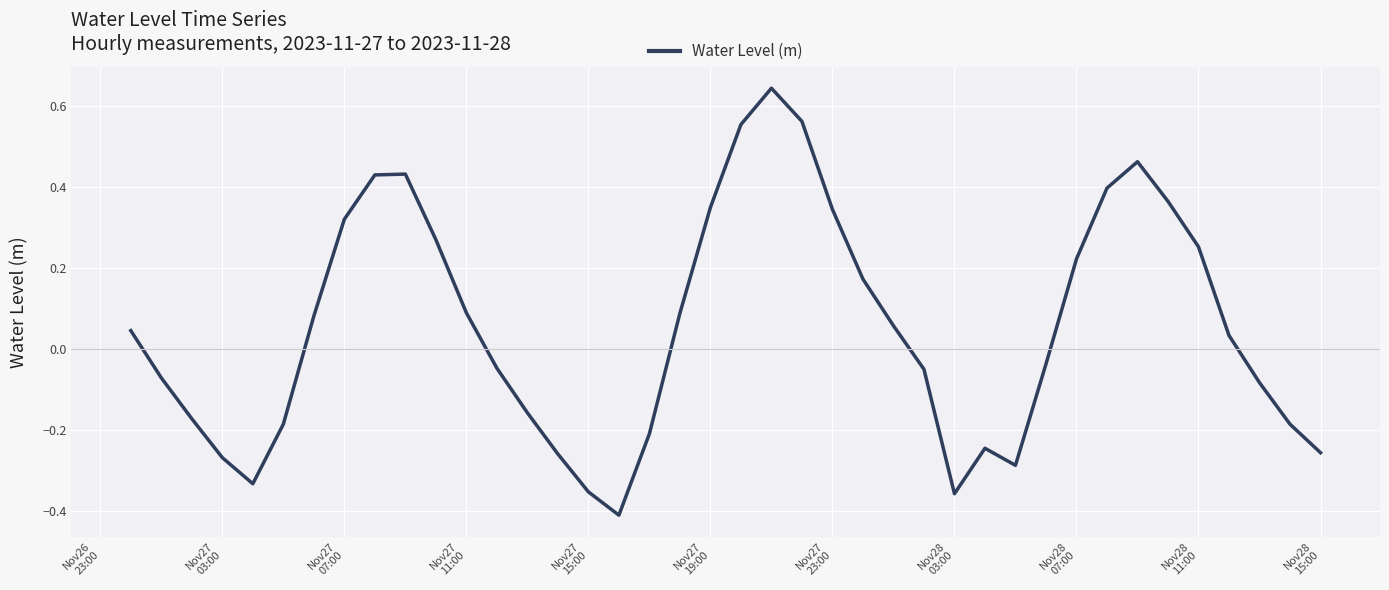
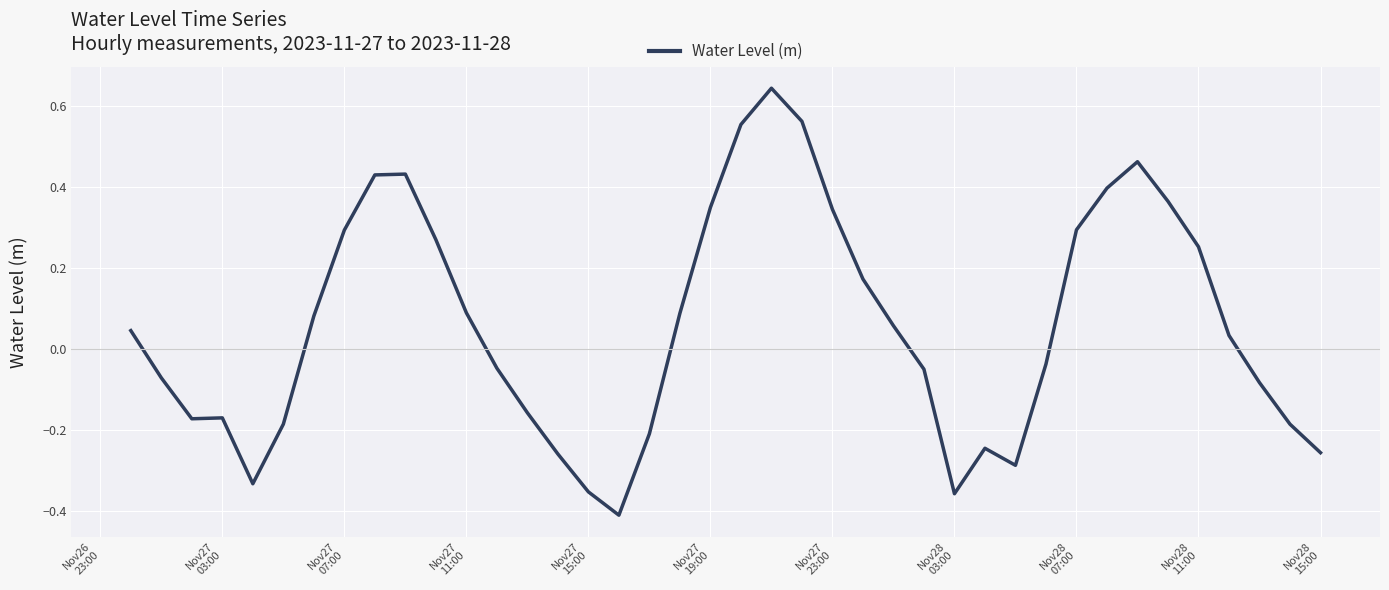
Nov27 03:00: -0.27 -> -0.17
Nov27 07:00: 0.32 -> 0.29
Nov28 07:00: 0.22 -> 0.29
